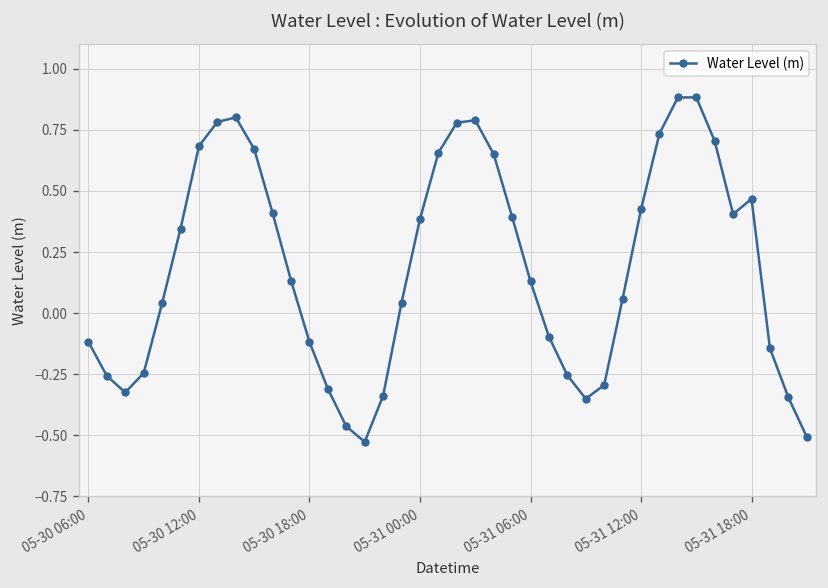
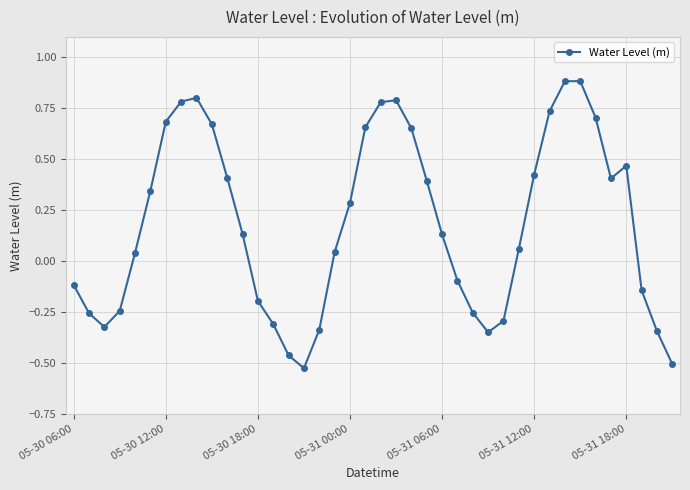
05-30 18:00: -0.12 -> -0.20
05-31 00:00: 0.39 -> 0.29
